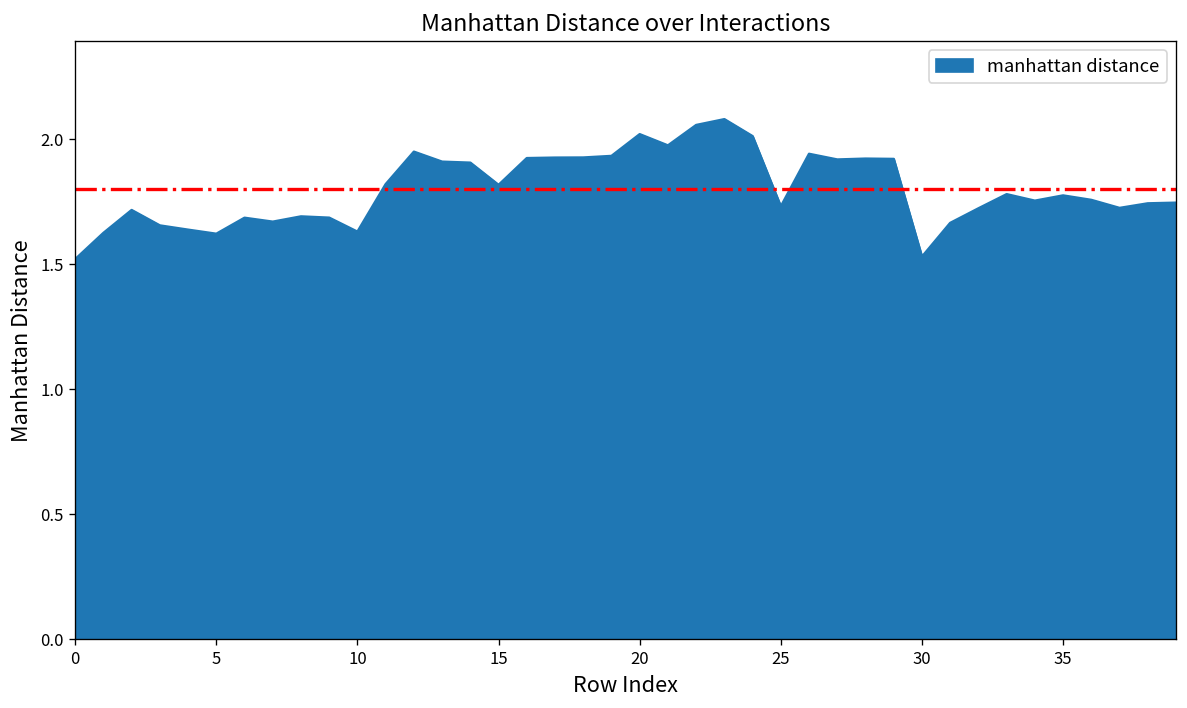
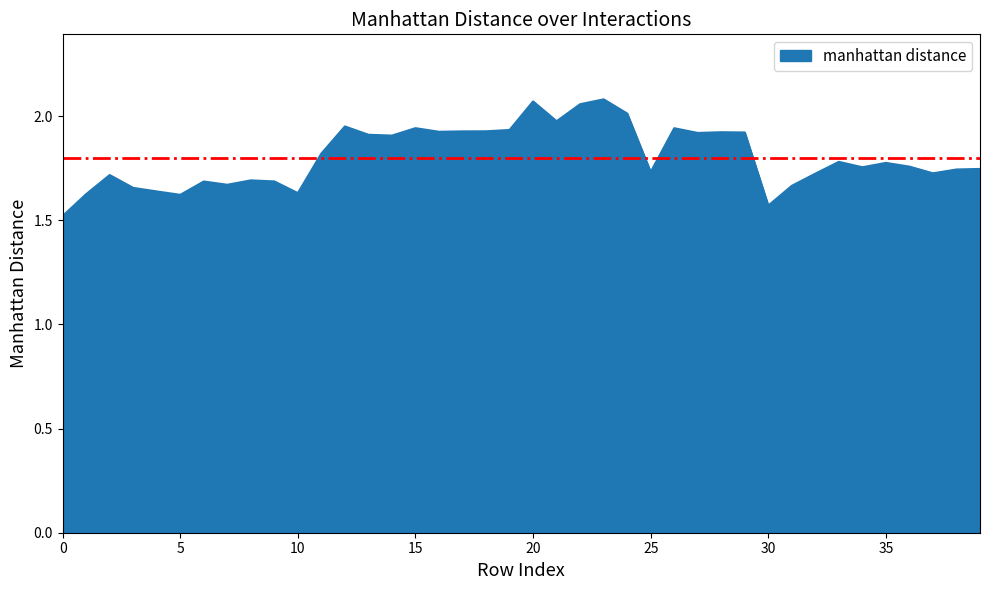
15: 1.82 -> 1.94
20: 2.02 -> 2.07
30: 1.53 -> 1.57
